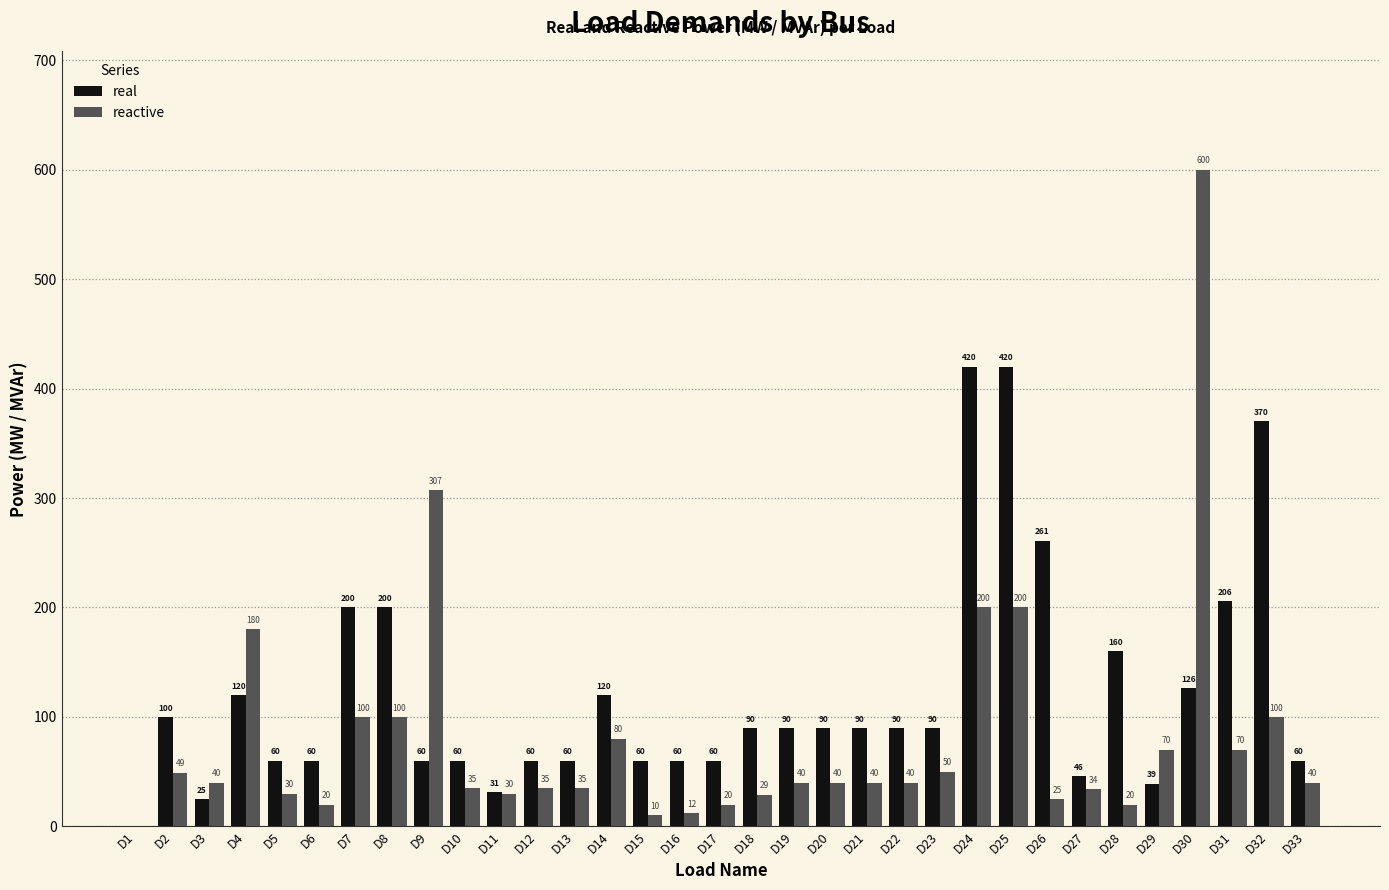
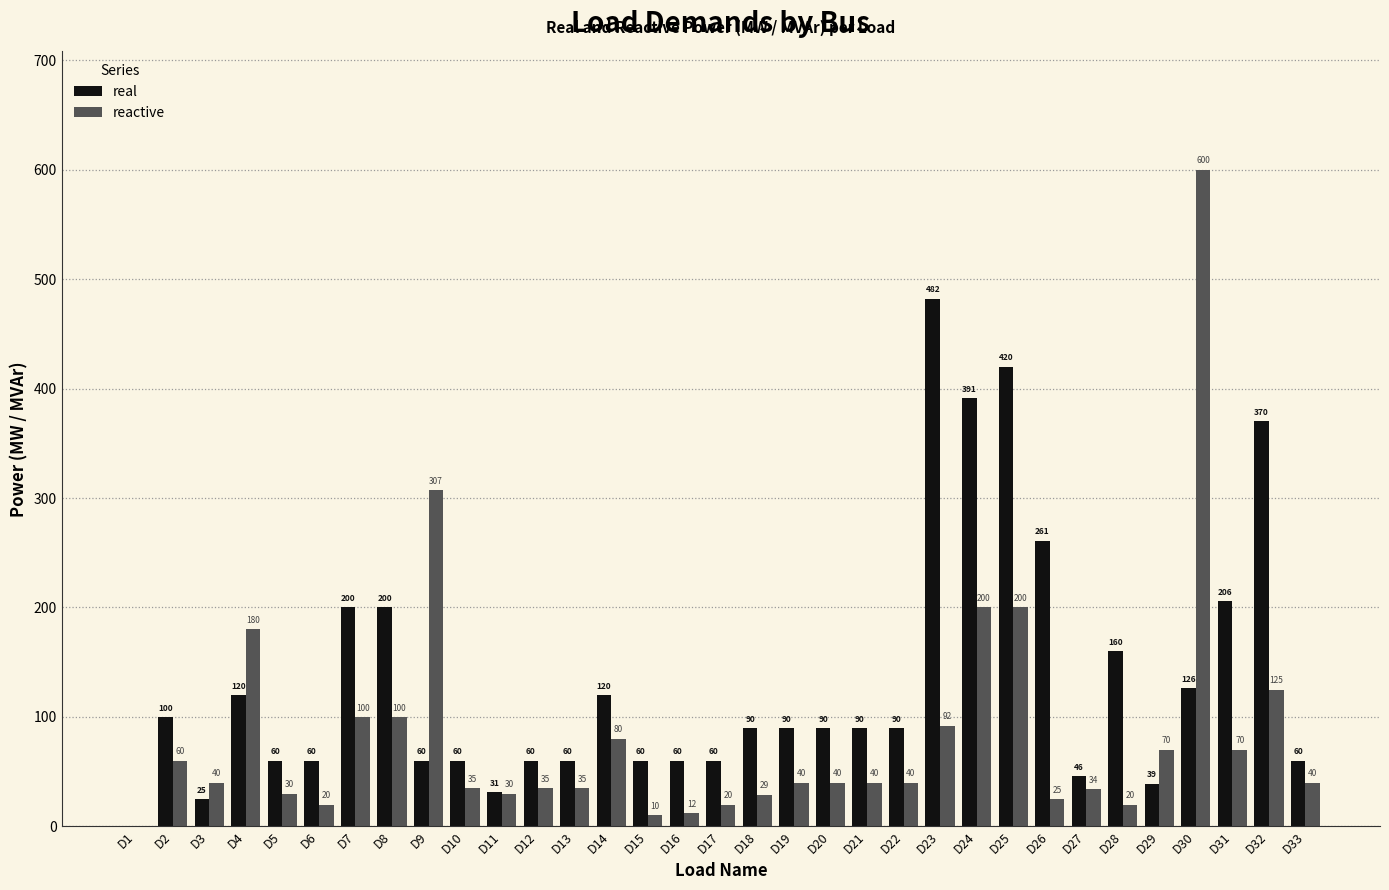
reactive, D2: 49 -> 60
real, D23: 90 -> 482
reactive, D23: 50 -> 92
real, D24: 420 -> 391
reactive, D32: 100 -> 125
